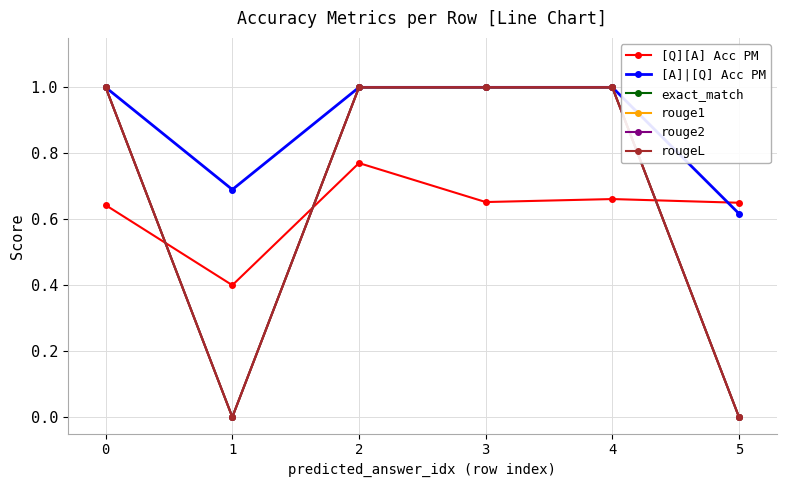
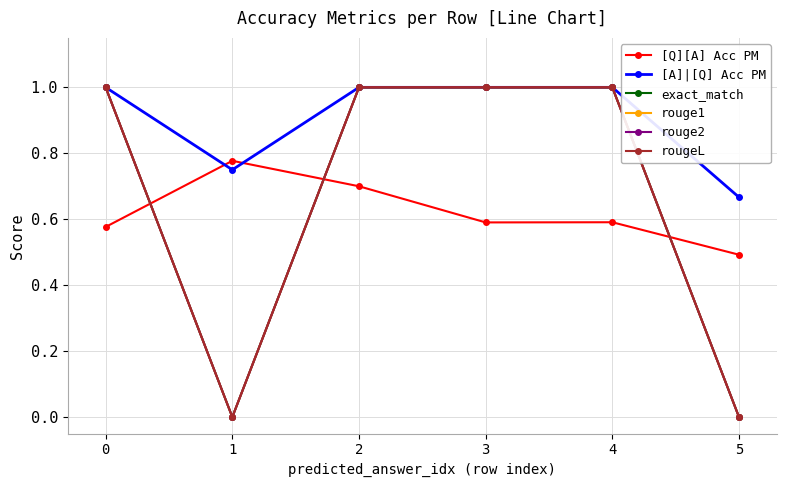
[Q][A] Acc PM, 0: 0.64 -> 0.58
[Q][A] Acc PM, 1: 0.40 -> 0.78
[A]|[Q] Acc PM, 1: 0.69 -> 0.75
[Q][A] Acc PM, 2: 0.77 -> 0.70
[Q][A] Acc PM, 3: 0.65 -> 0.59
[Q][A] Acc PM, 4: 0.66 -> 0.59
[Q][A] Acc PM, 5: 0.65 -> 0.49
[A]|[Q] Acc PM, 5: 0.62 -> 0.67
